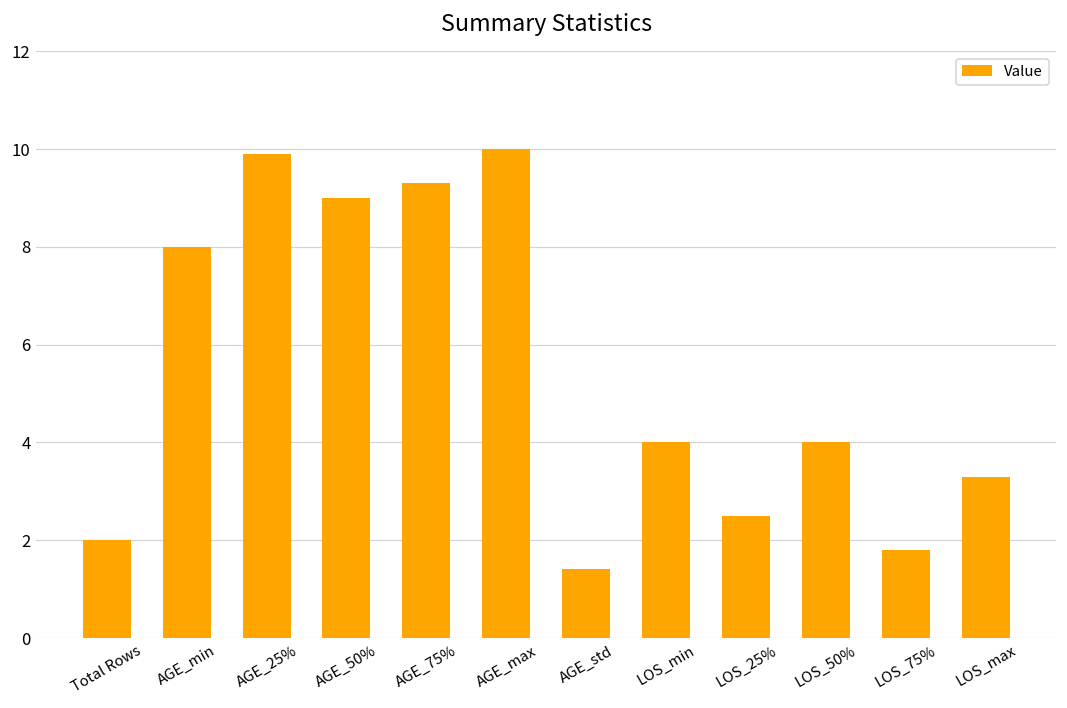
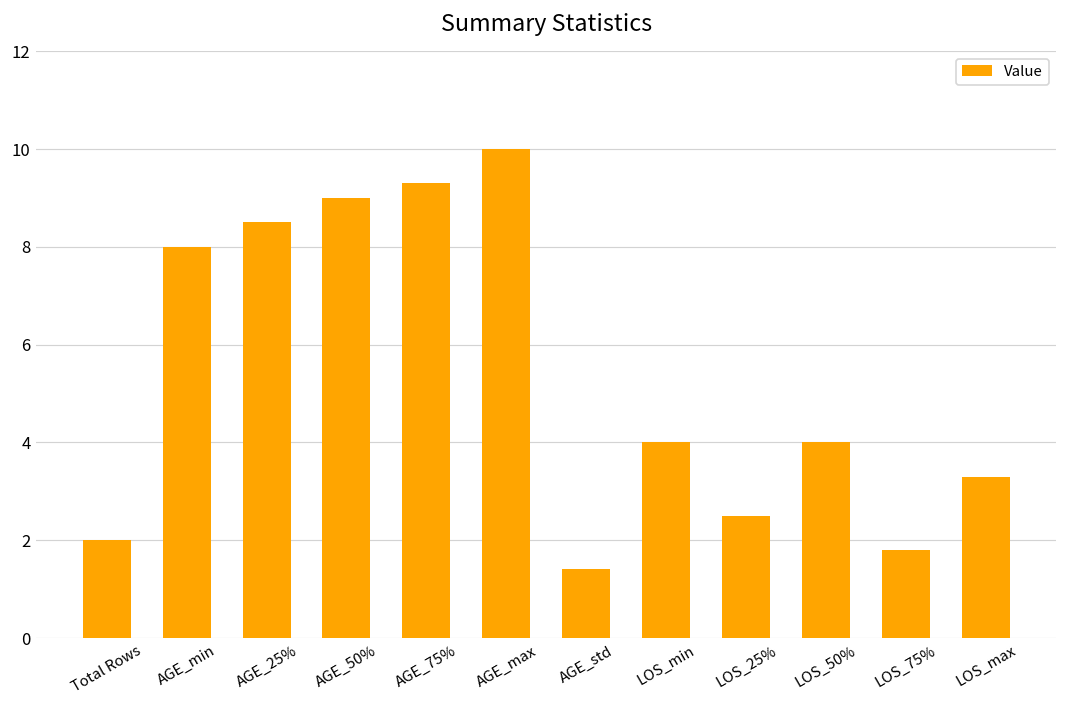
AGE_25%: 9.9 -> 8.5
